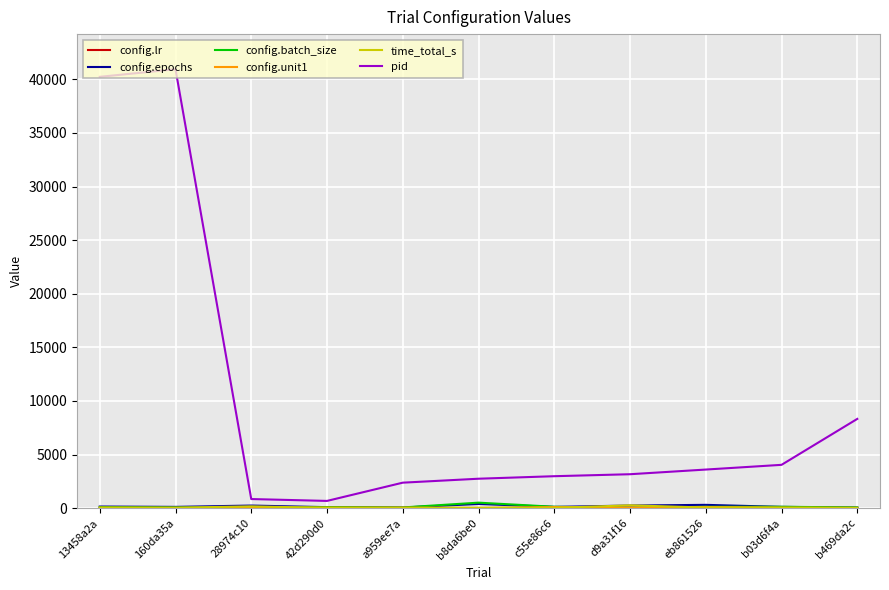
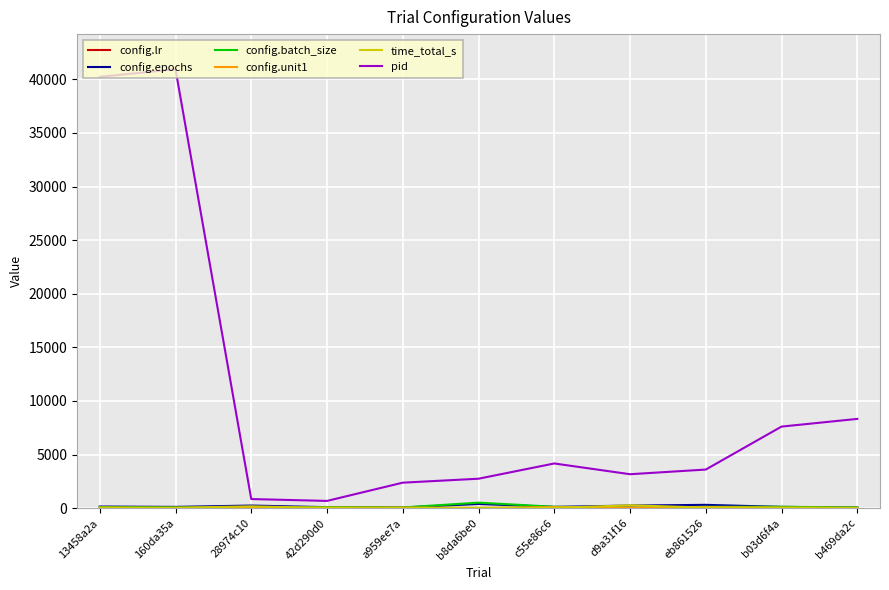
pid, c55e86c6: 3000 -> 4200
pid, b03d6f4a: 4000 -> 7600
